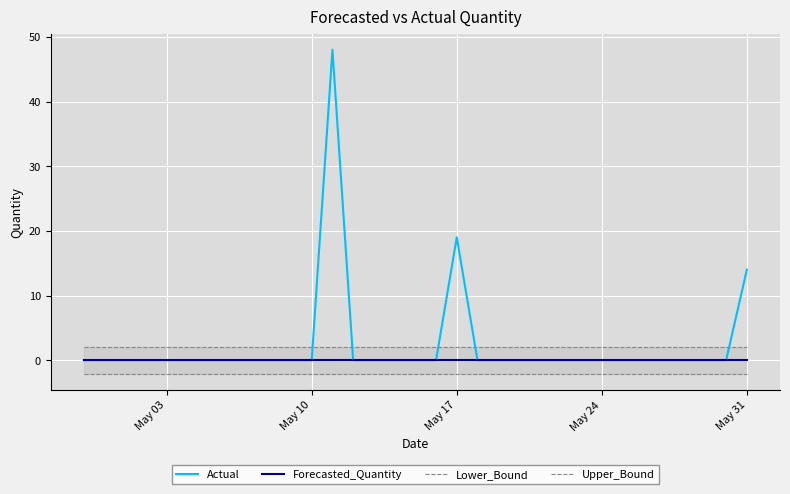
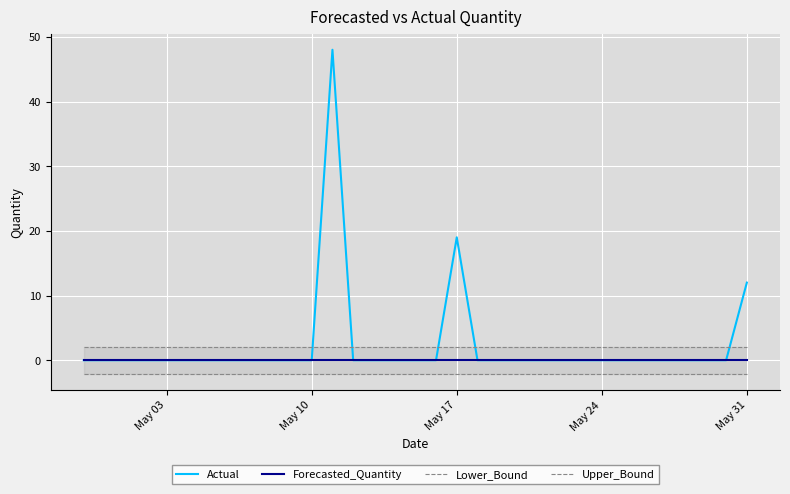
Actual, May 31: 14 -> 12
